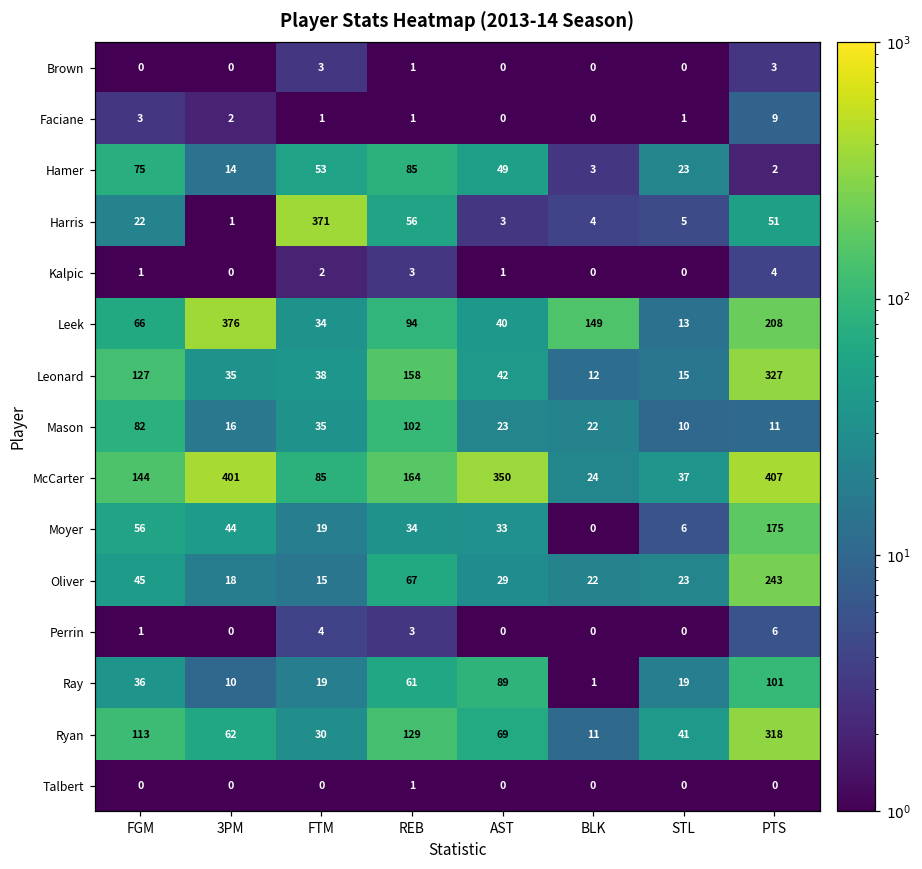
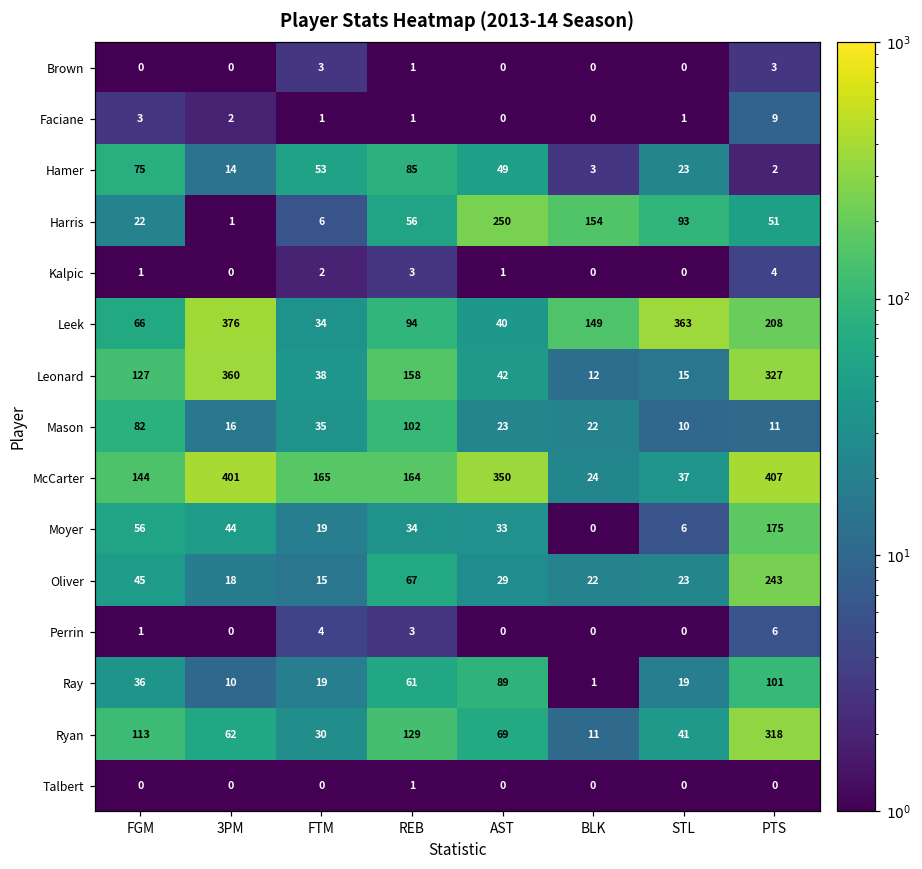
Harris, FTM: 371 -> 6
Harris, AST: 3 -> 250
Harris, BLK: 4 -> 154
Harris, STL: 5 -> 93
Leek, STL: 13 -> 363
Leonard, 3PM: 35 -> 360
McCarter, FTM: 85 -> 165
